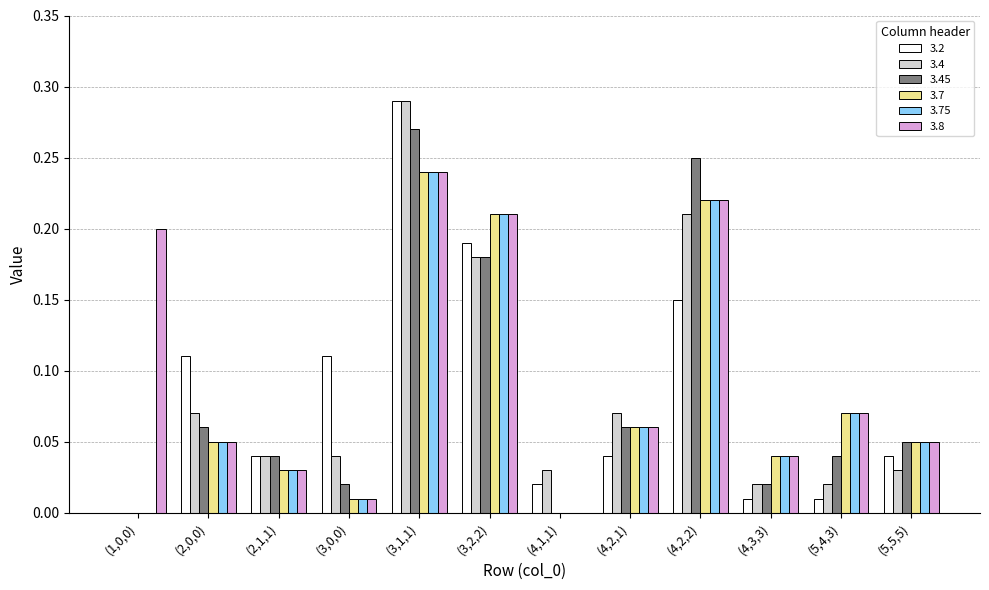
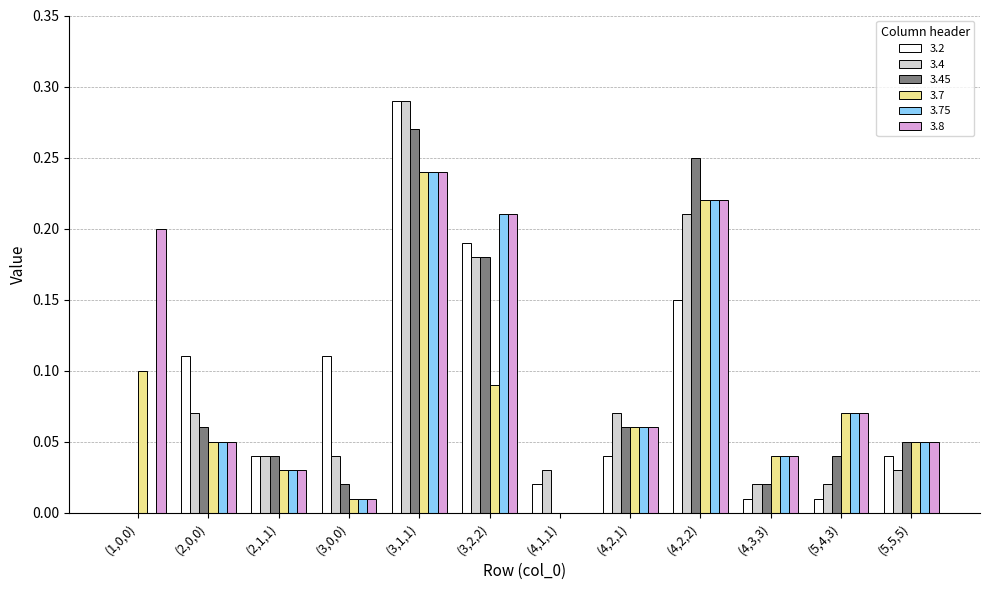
3.7, (1,0,0): 0.0 -> 0.1
3.7, (3,2,2): 0.21 -> 0.09
